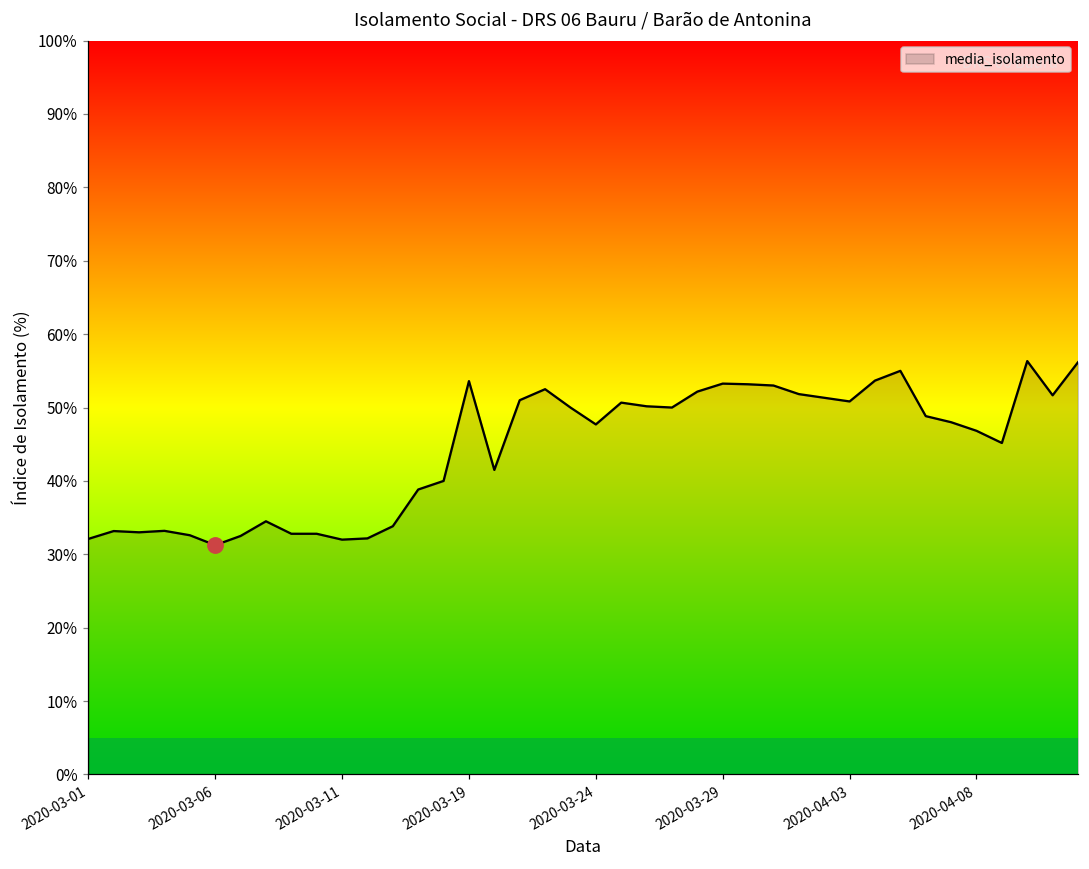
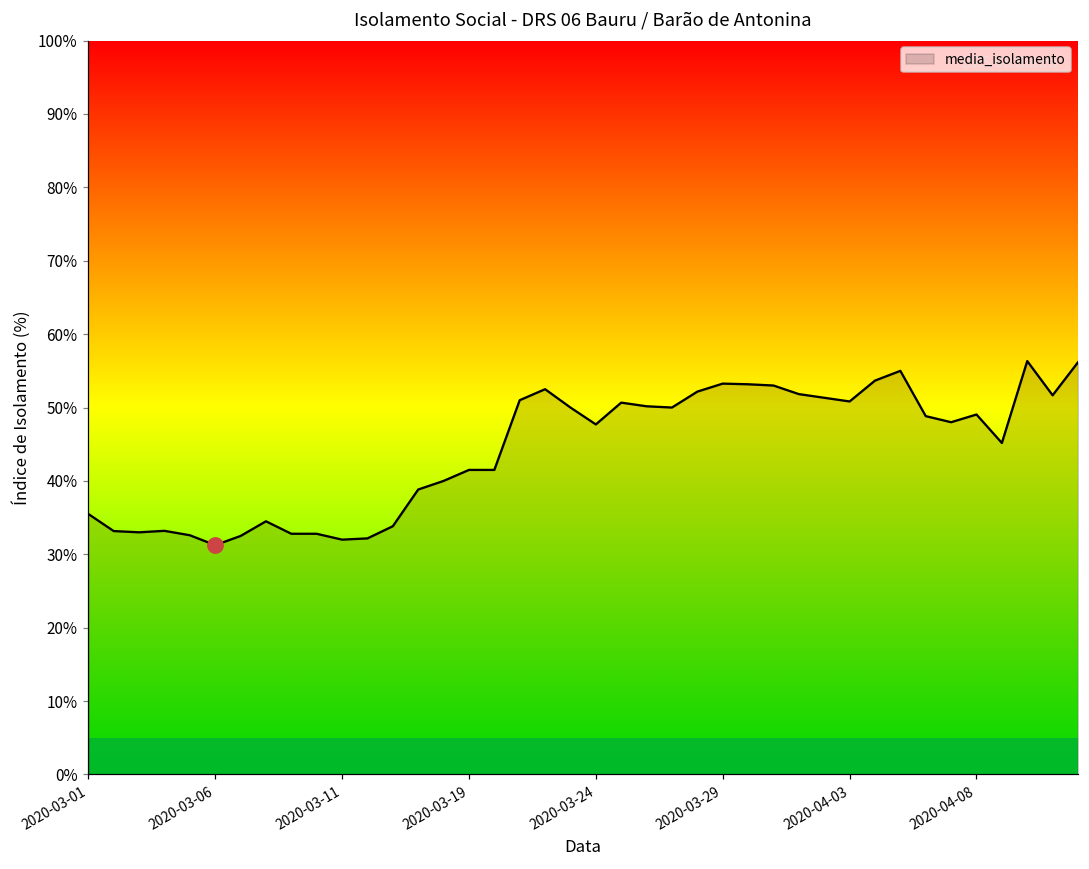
media_isolamento, 2020-03-01: 32% -> 36%
media_isolamento, 2020-03-19: 54% -> 42%
media_isolamento, 2020-04-08: 47% -> 49%
